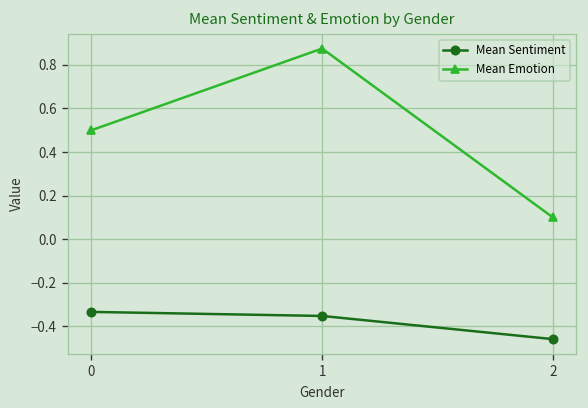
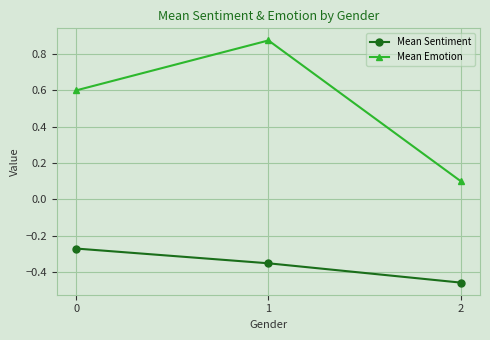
Mean Sentiment, 0: -0.33 -> -0.27
Mean Emotion, 0: 0.5 -> 0.6
